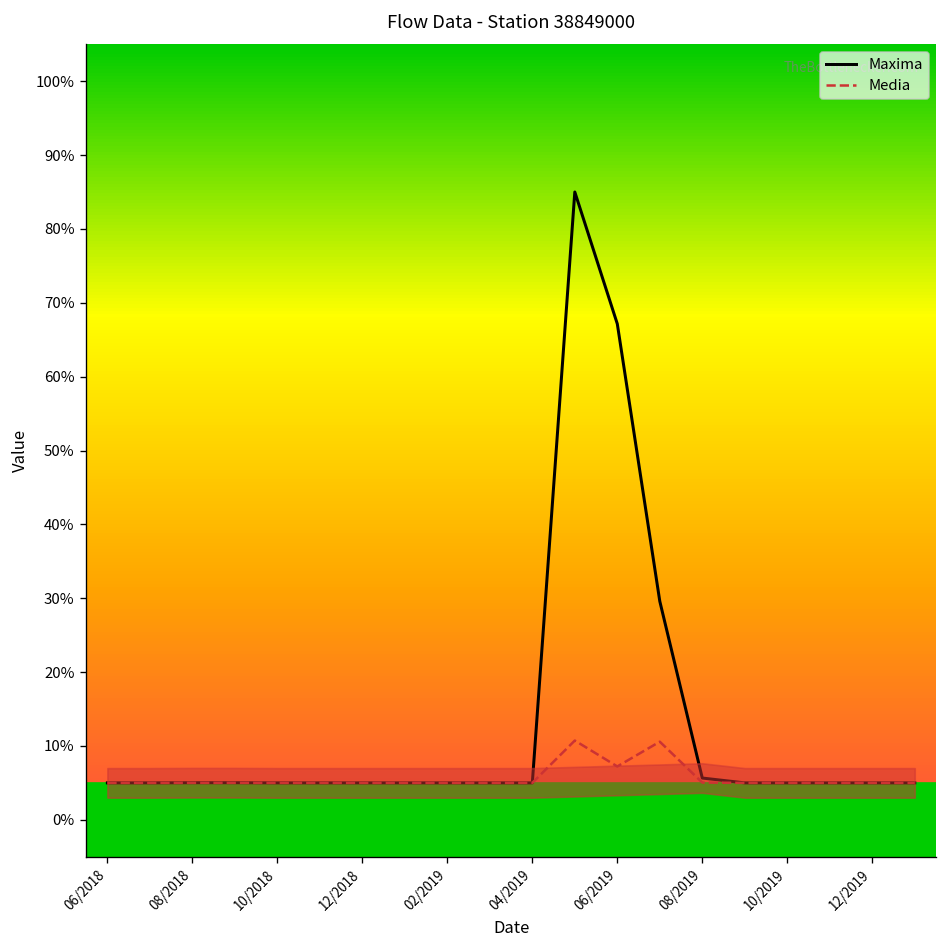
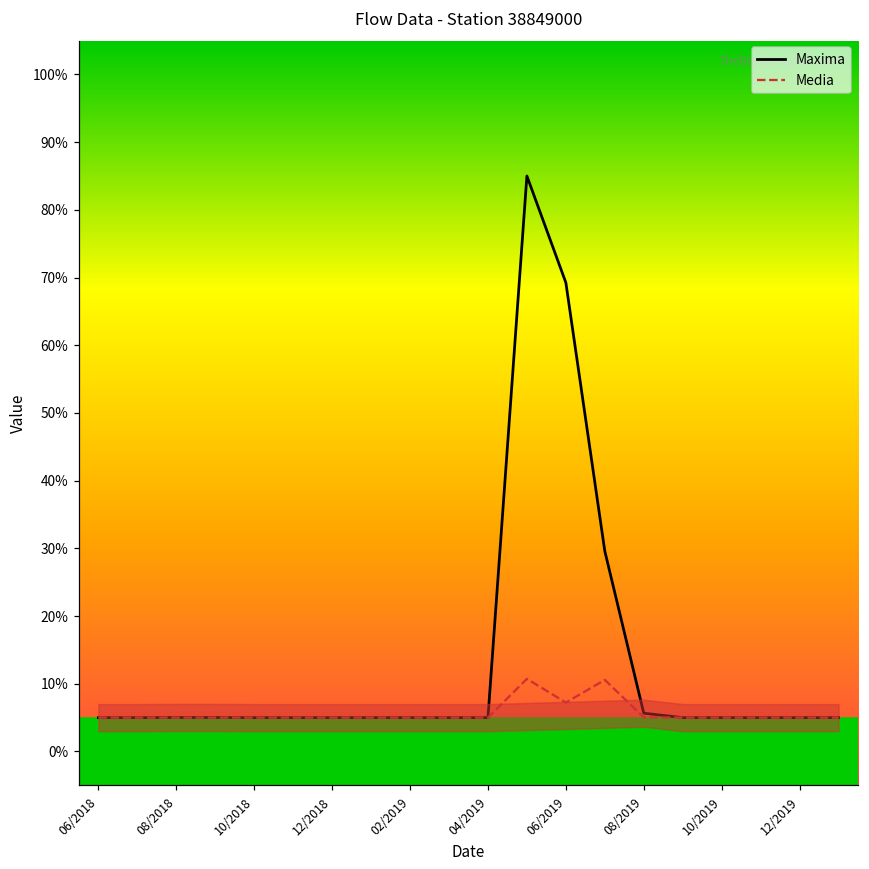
Maxima, 06/2019: 67% -> 69%
